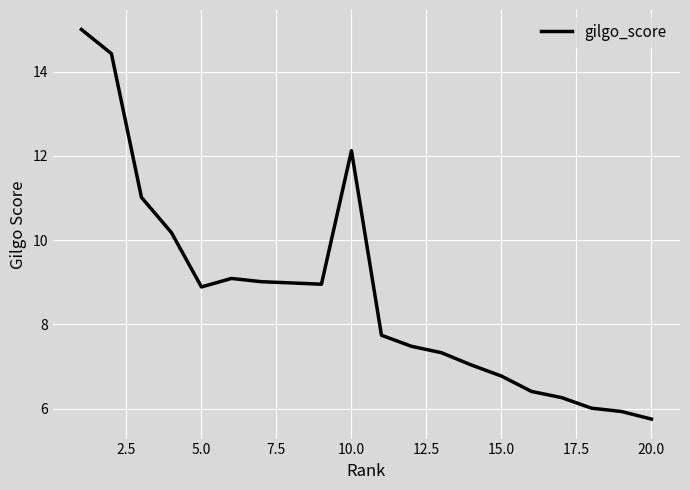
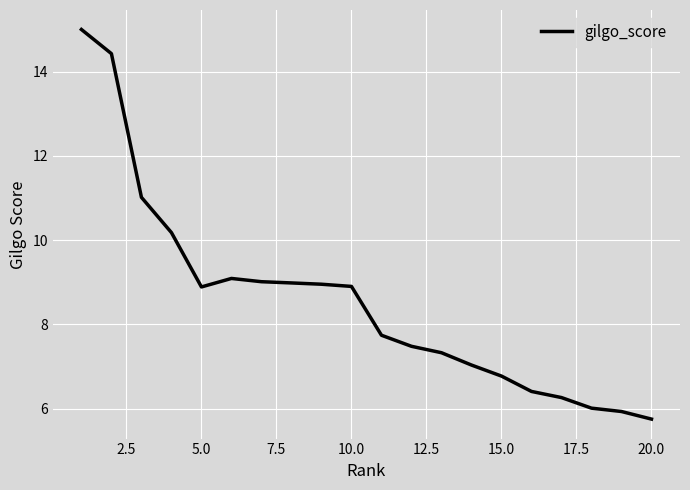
10.0: 12.1 -> 8.9
